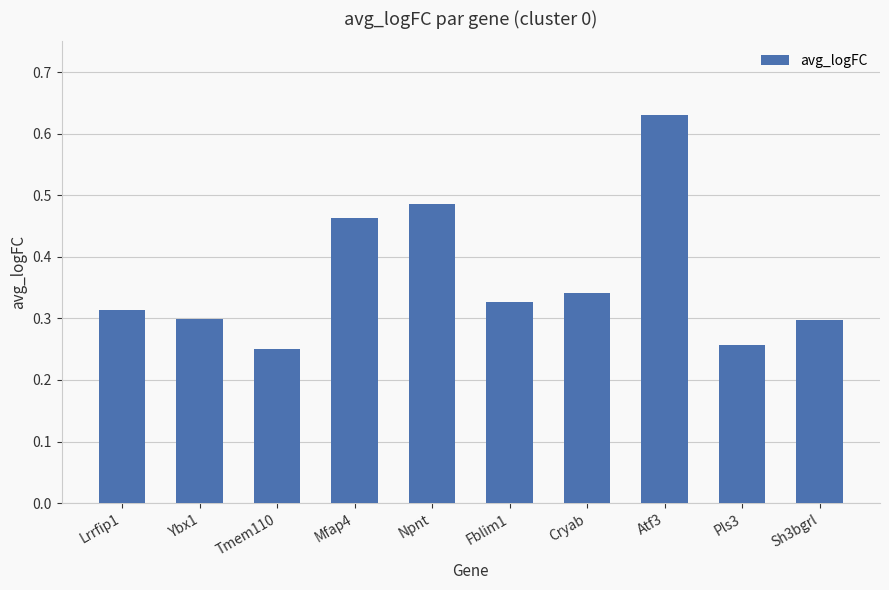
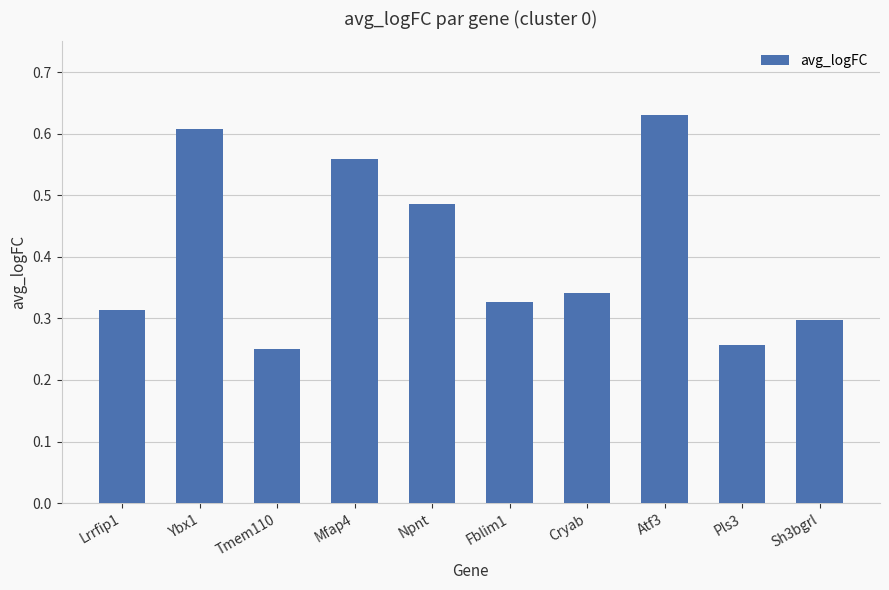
Ybx1: 0.30 -> 0.61
Mfap4: 0.46 -> 0.56
